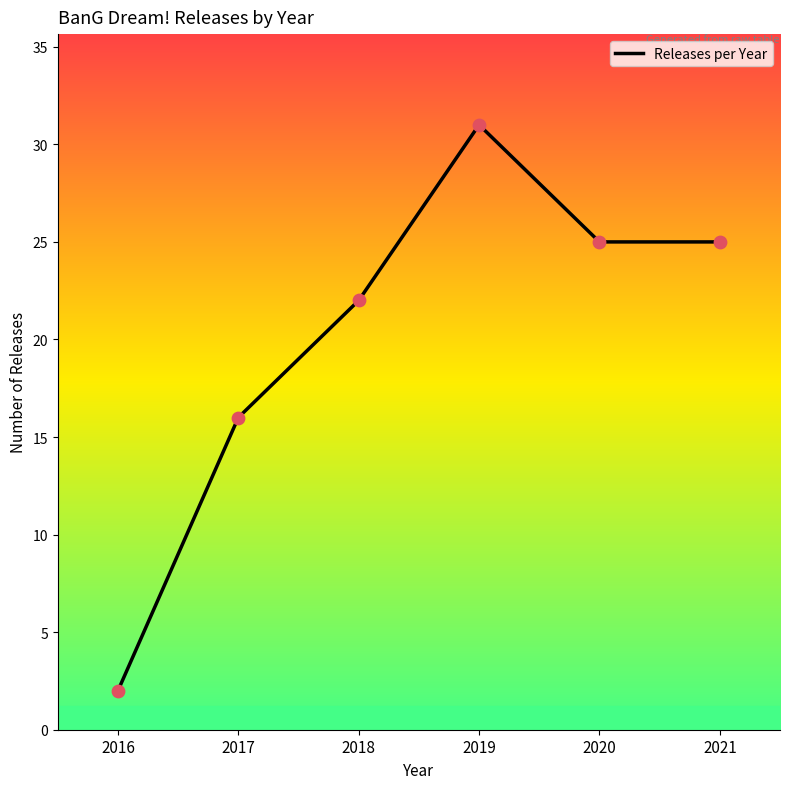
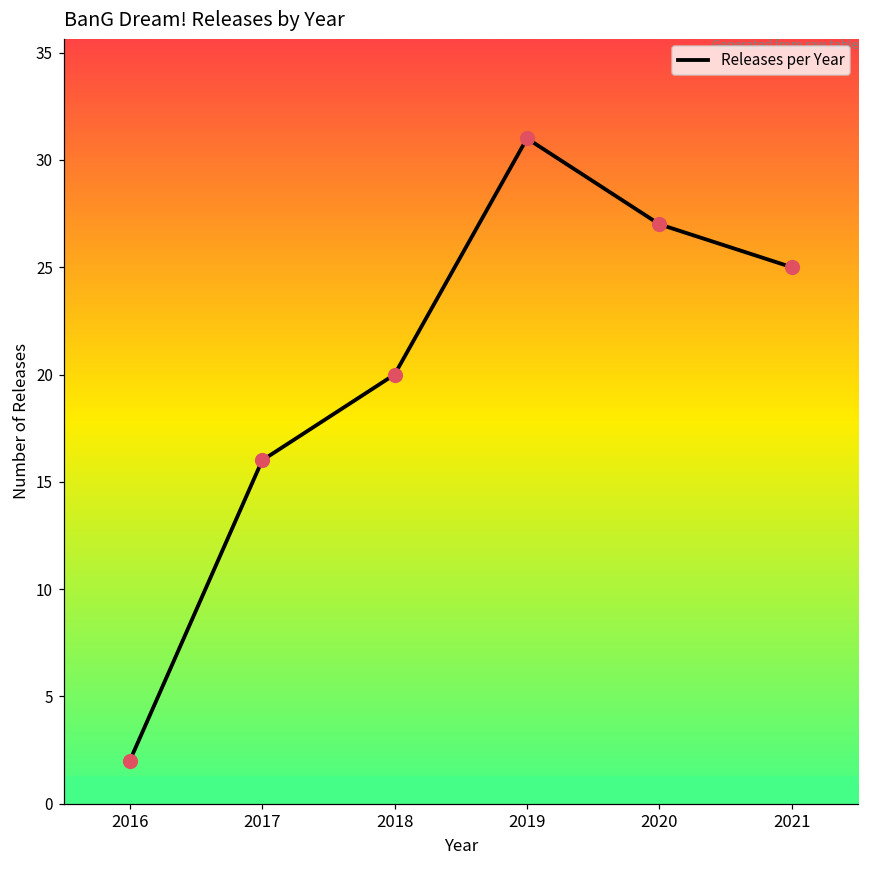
2018: 22 -> 20
2020: 25 -> 27
